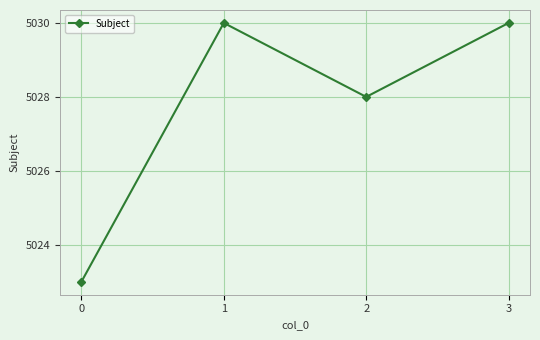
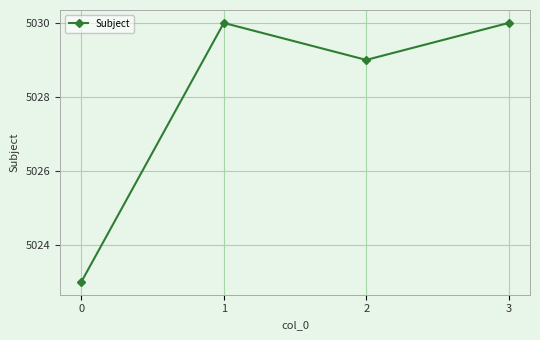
2: 5028 -> 5029
